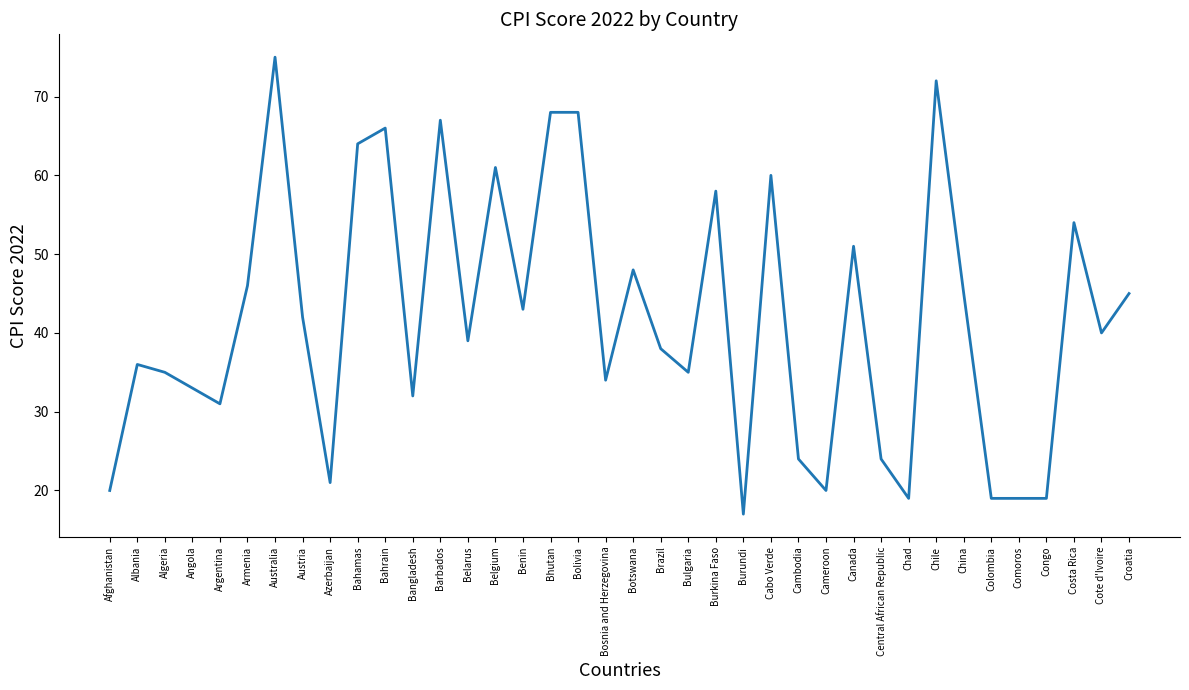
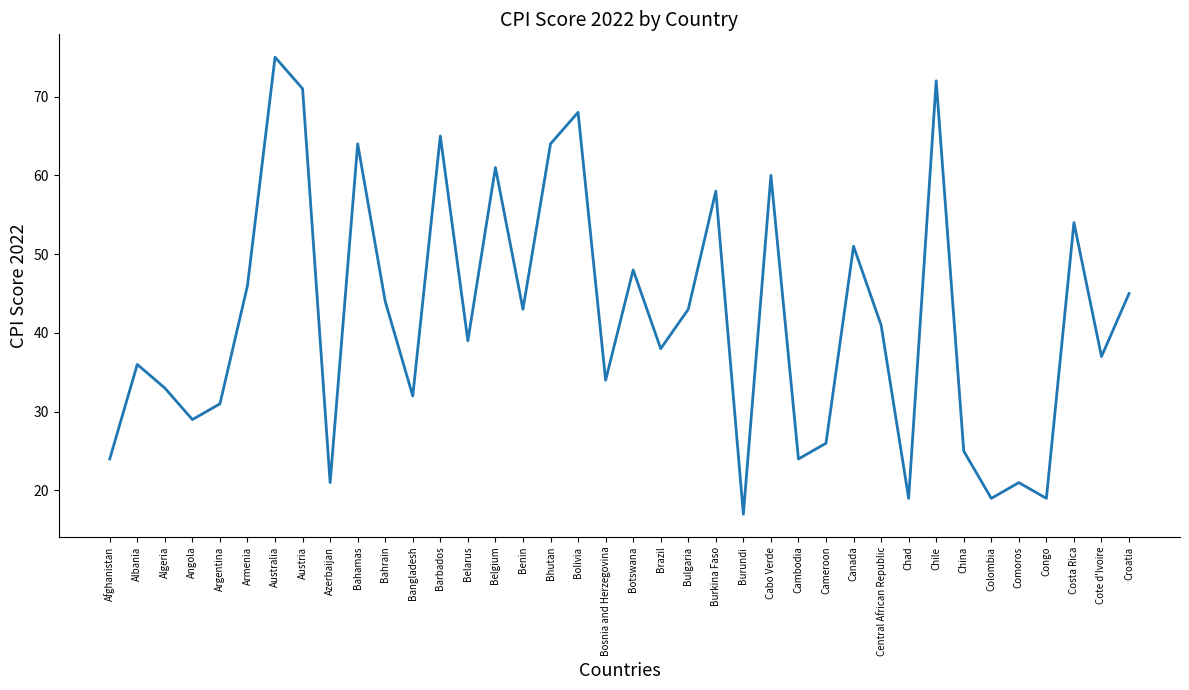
Afghanistan: 20 -> 24
Algeria: 35 -> 33
Angola: 33 -> 29
Austria: 42 -> 71
Bahrain: 66 -> 44
Barbados: 67 -> 65
Bhutan: 68 -> 64
Bulgaria: 35 -> 43
Cameroon: 20 -> 26
Central African Republic: 24 -> 41
China: 45 -> 25
Comoros: 19 -> 21
Cote d'Ivoire: 40 -> 37
